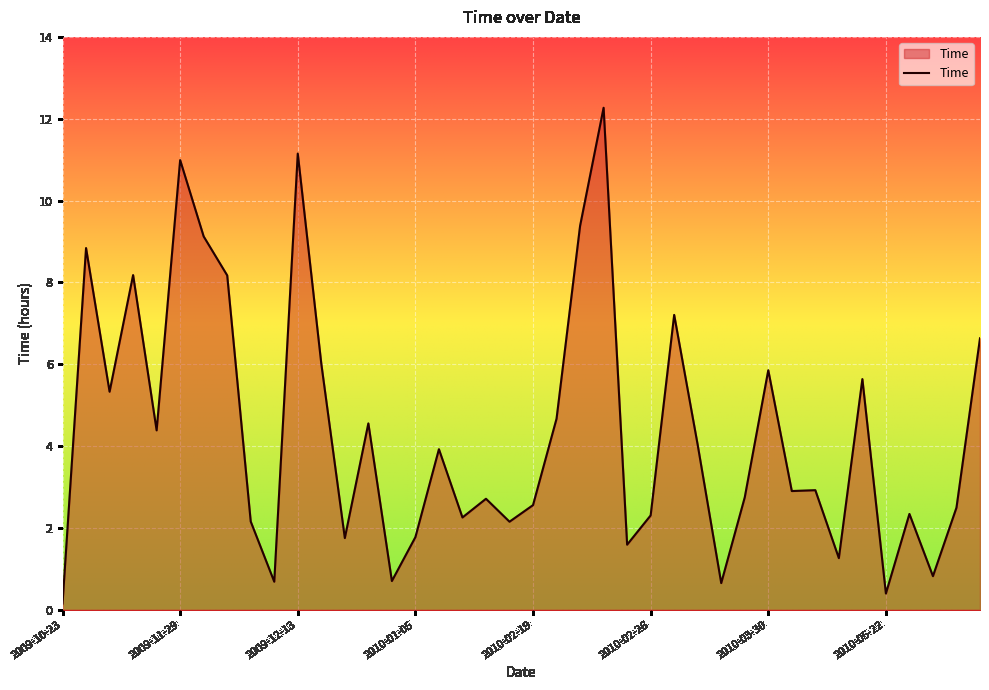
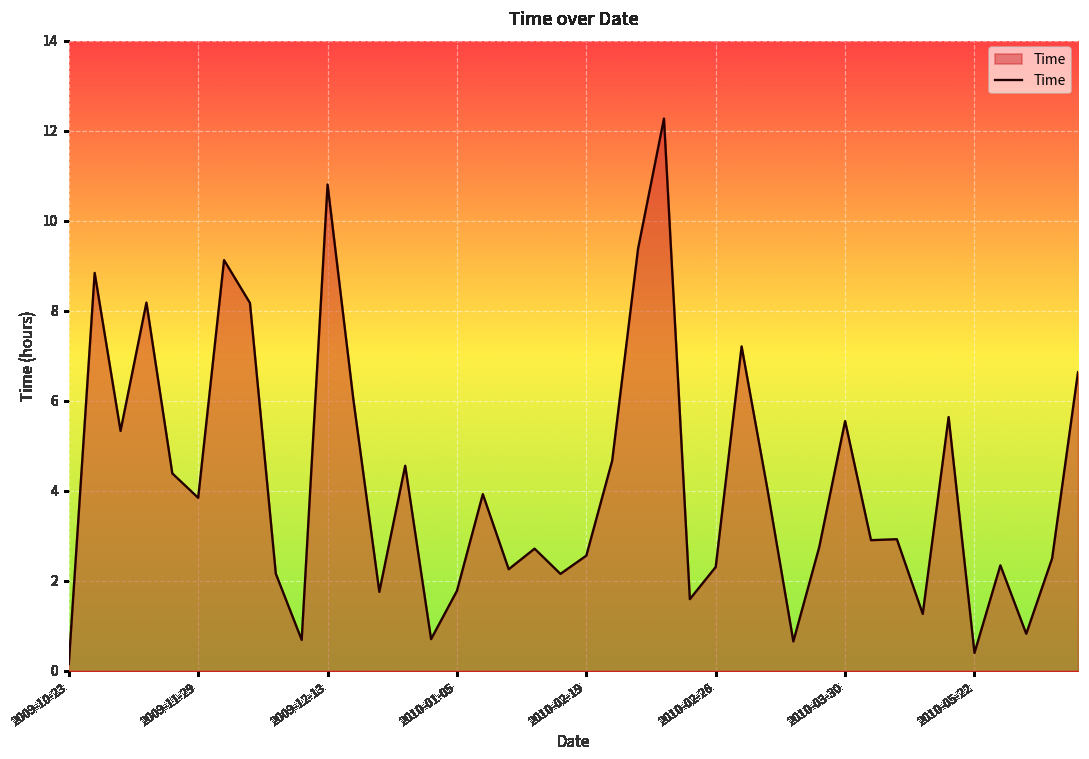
2009-11-29: 11.0 -> 3.8
2009-12-13: 11.1 -> 10.8
2010-03-30: 5.9 -> 5.5
